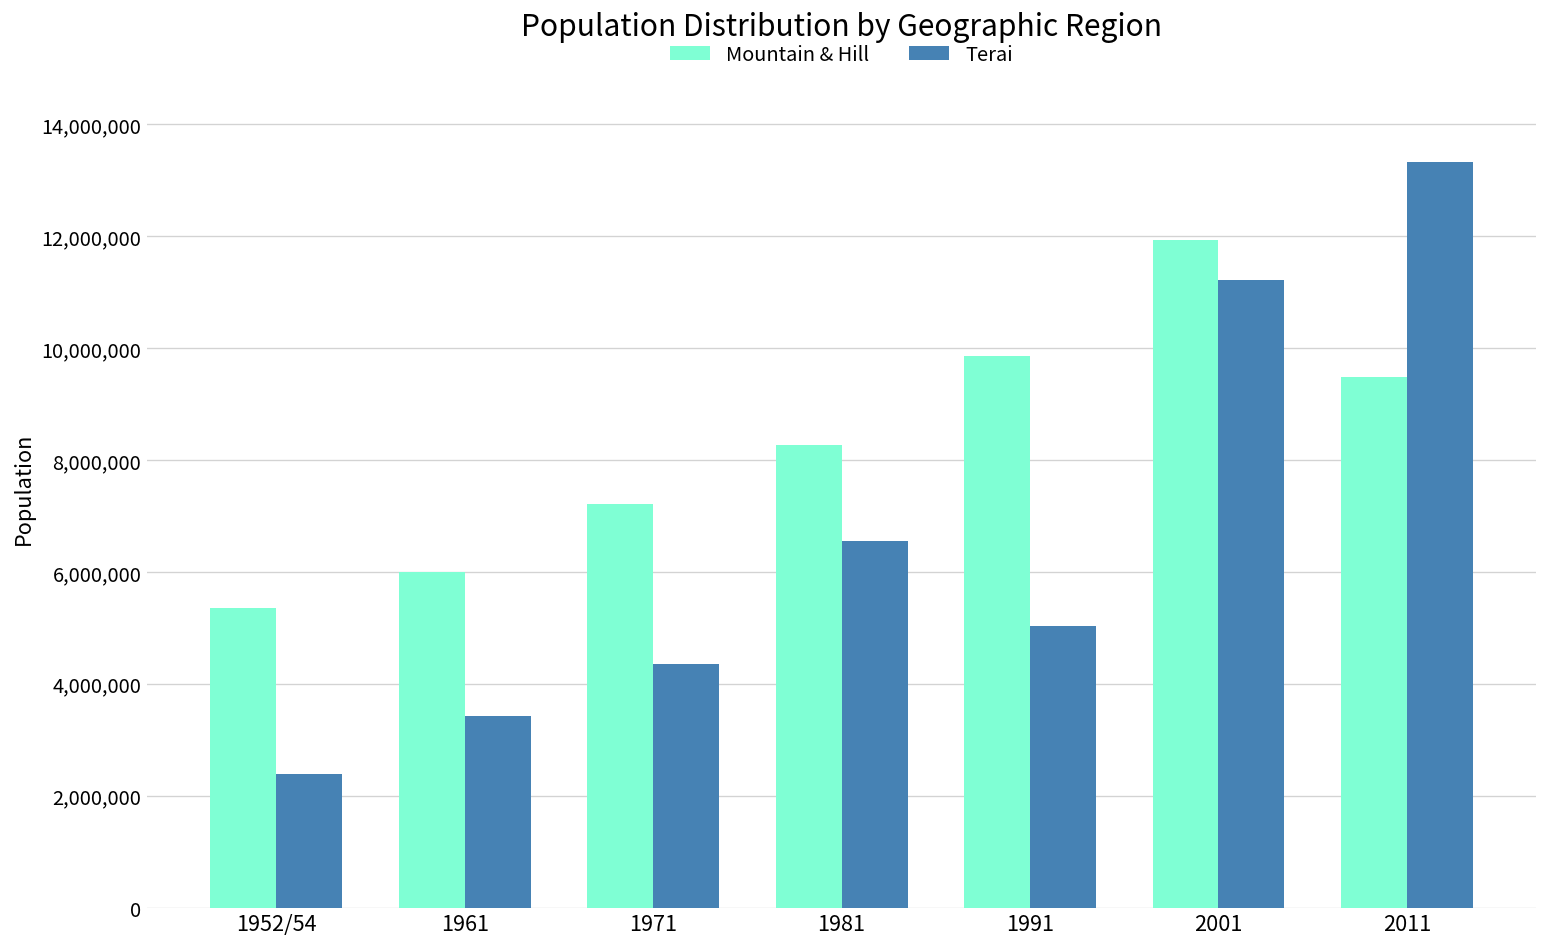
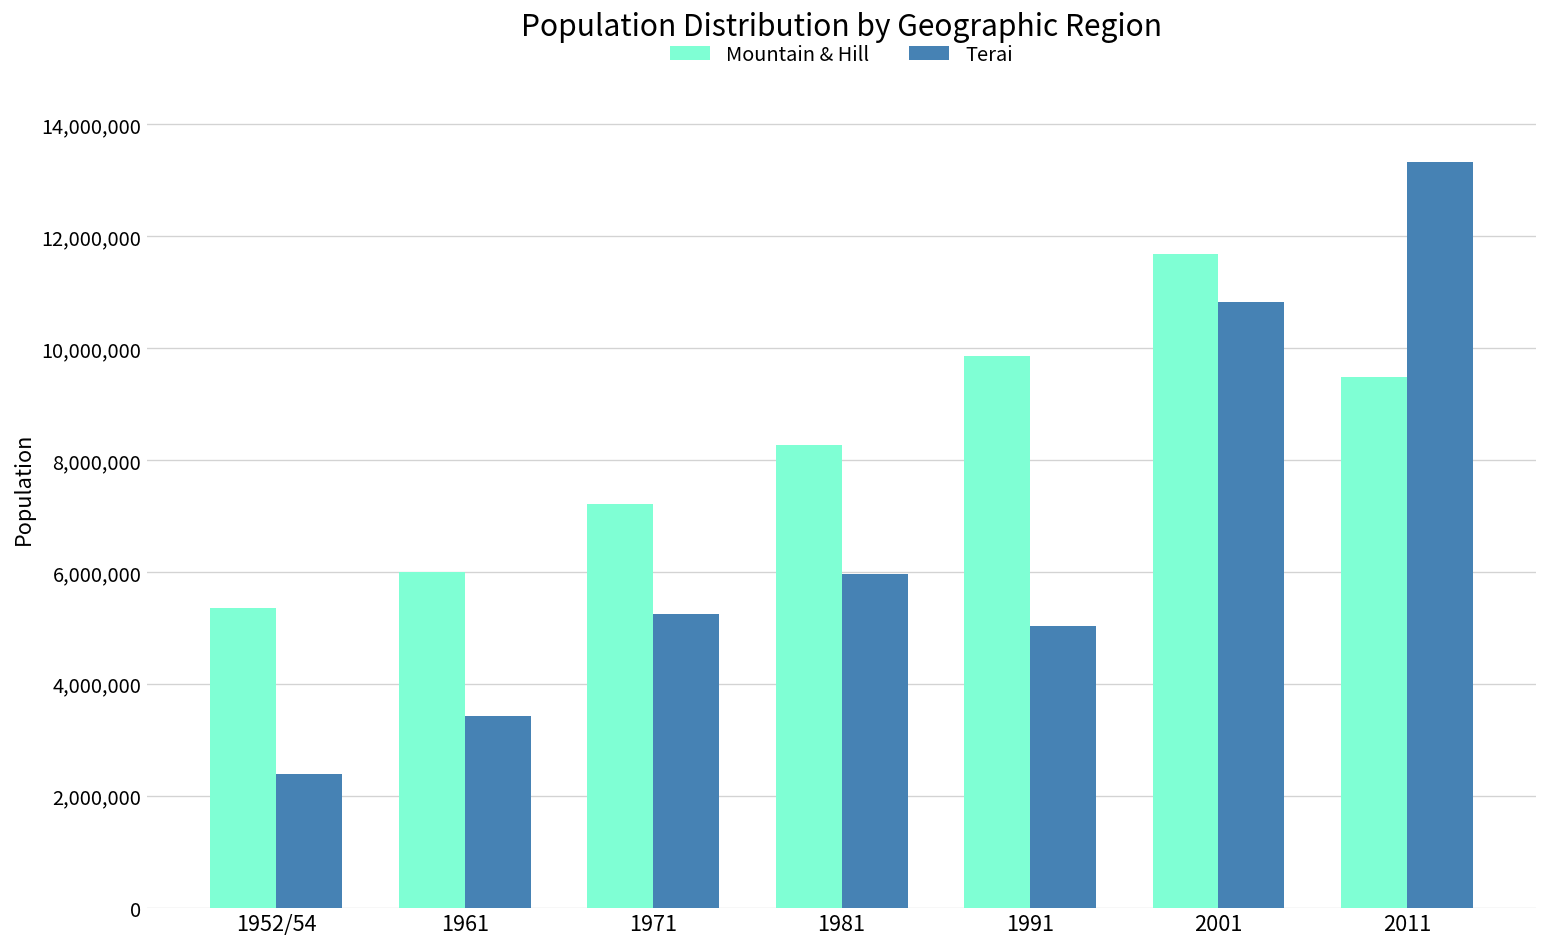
Terai, 1971: 4,300,000 -> 5,200,000
Terai, 1981: 6,600,000 -> 6,000,000
Mountain & Hill, 2001: 11,900,000 -> 11,700,000
Terai, 2001: 11,200,000 -> 10,800,000
